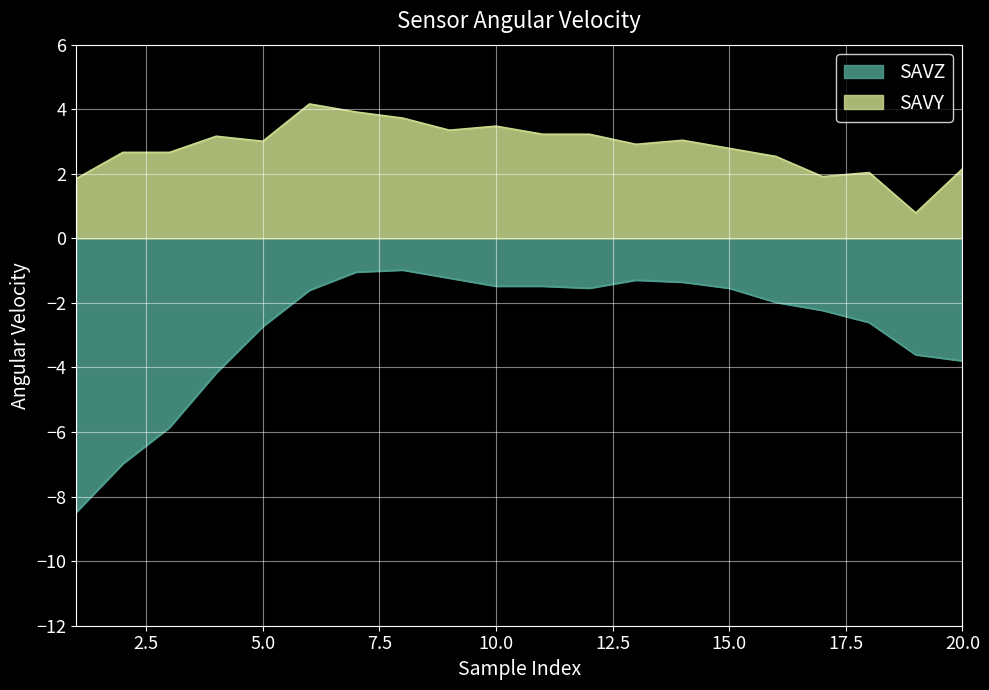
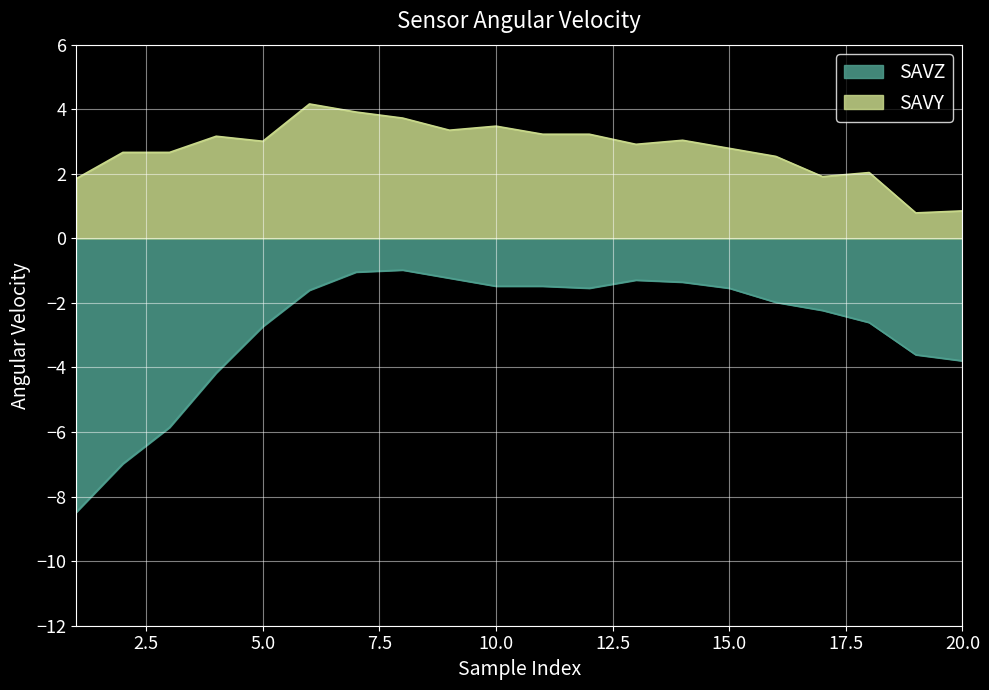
SAVY, 20.0: 2.2 -> 0.9
